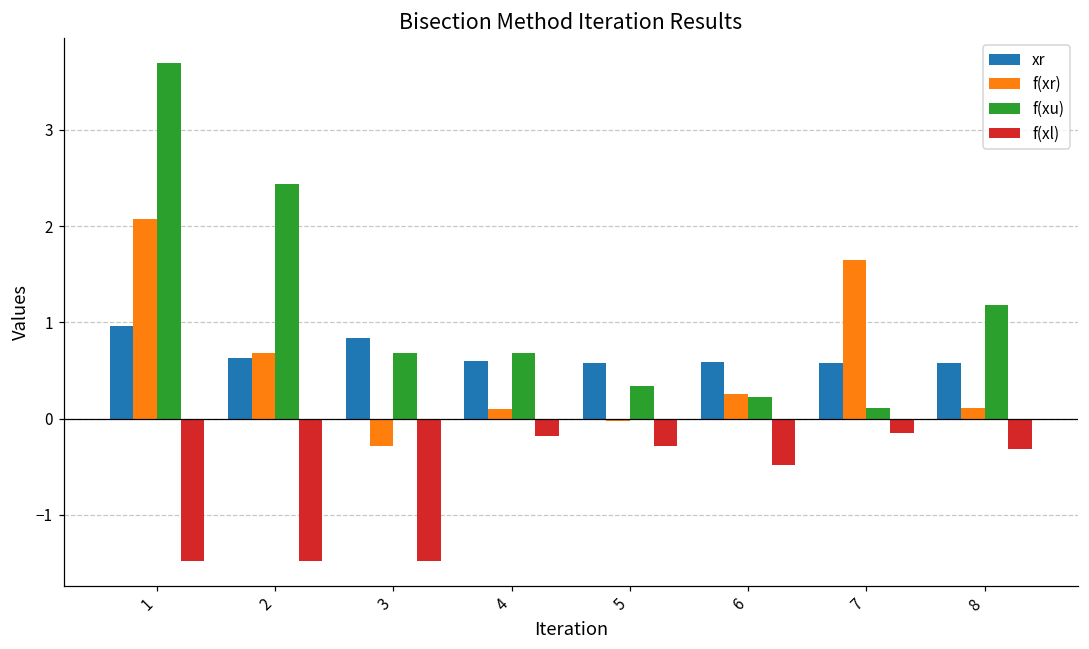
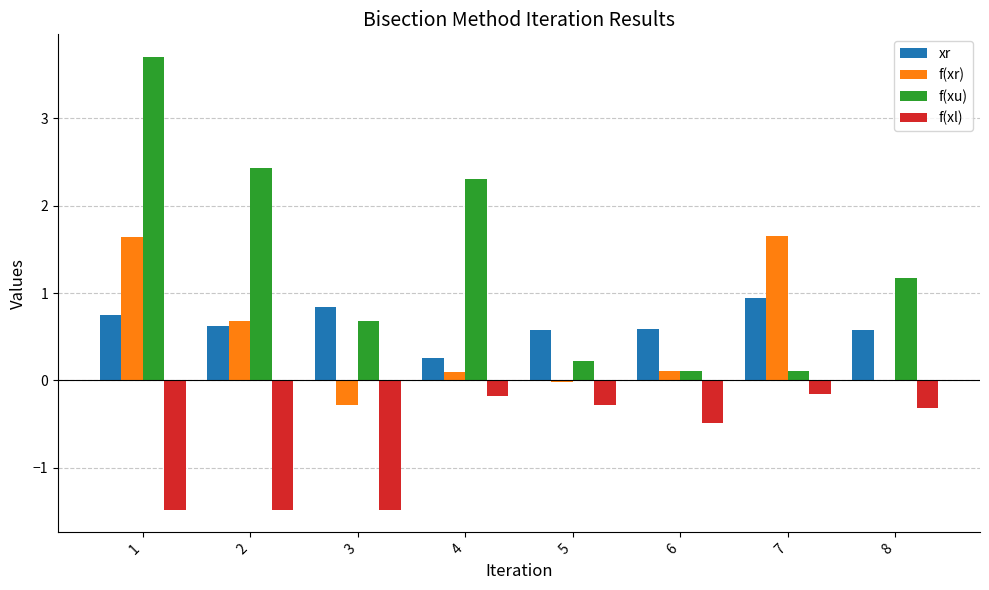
xr, 1: 1.0 -> 0.8
f(xr), 1: 2.1 -> 1.6
xr, 4: 0.6 -> 0.3
f(xu), 4: 0.7 -> 2.3
f(xu), 5: 0.3 -> 0.2
f(xr), 6: 0.3 -> 0.1
f(xu), 6: 0.2 -> 0.1
xr, 7: 0.6 -> 0.9
f(xr), 8: 0.1 -> 0.0
